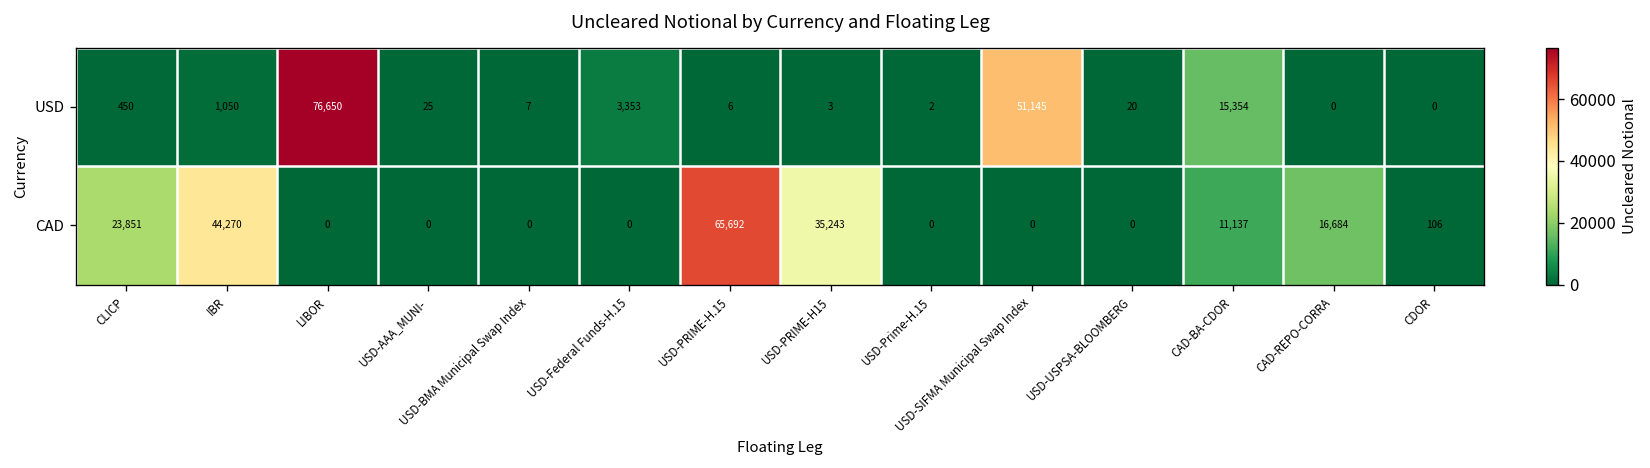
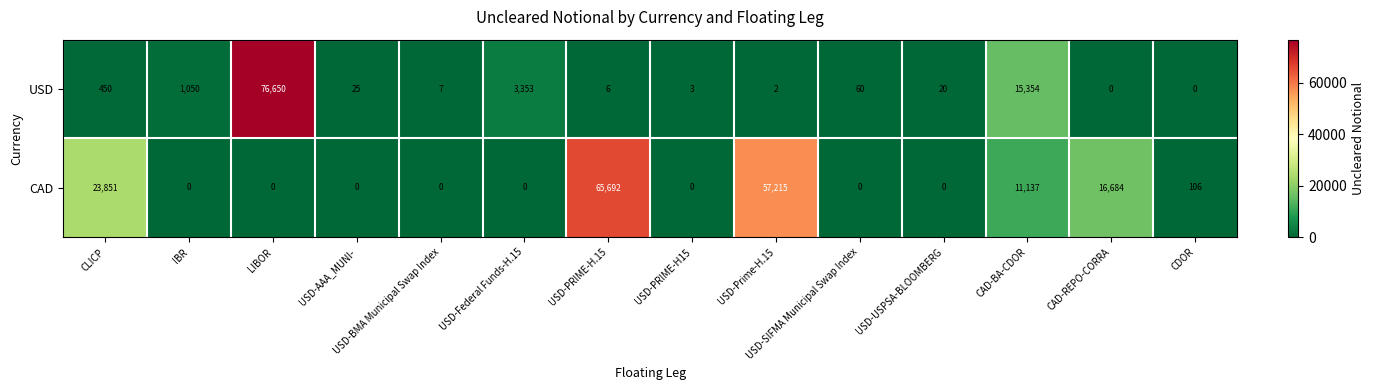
USD, USD-SIFMA Municipal Swap Index: 51,145 -> 60
CAD, IBR: 44,270 -> 0
CAD, USD-PRIME-H15: 35,243 -> 0
CAD, USD-Prime-H.15: 0 -> 57,215
